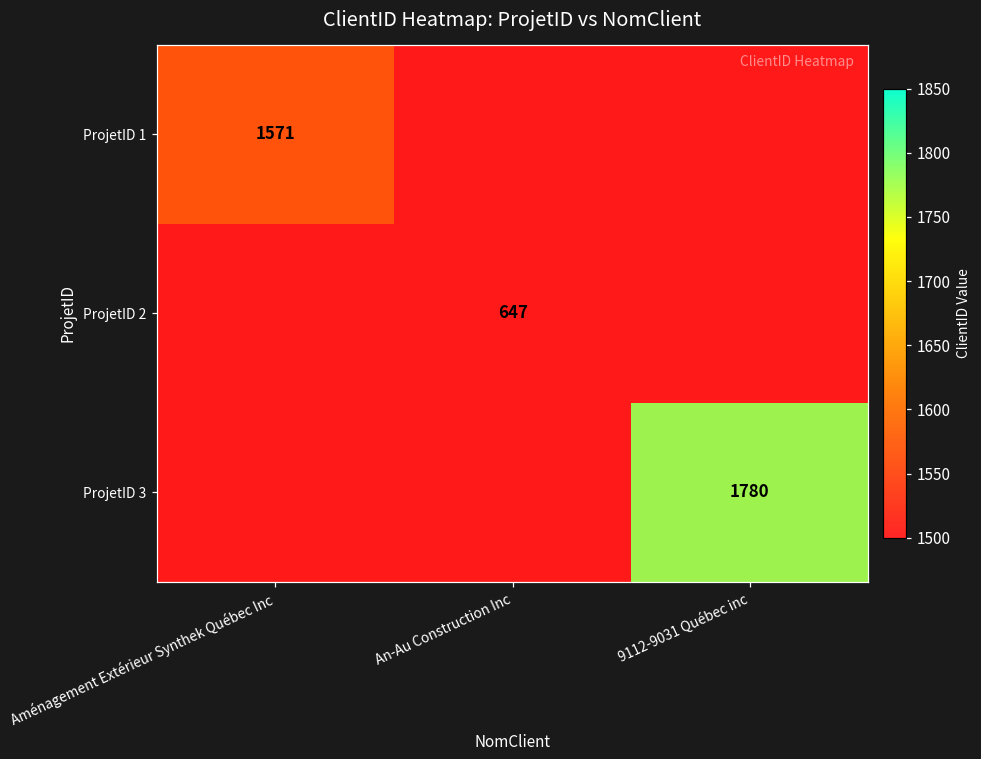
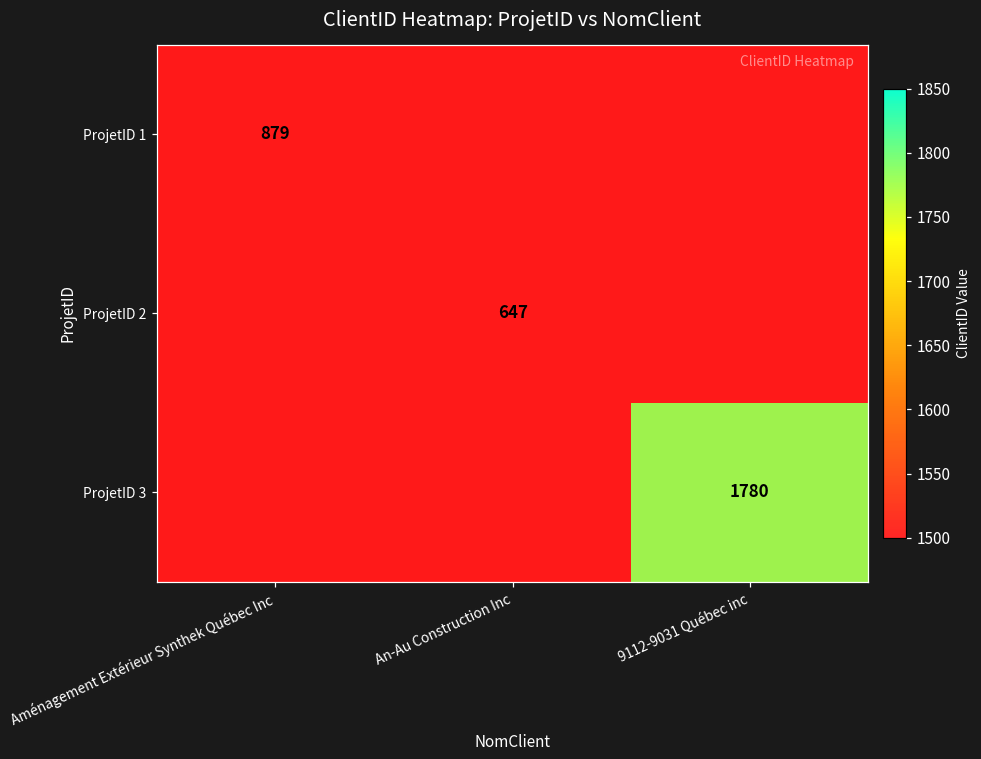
ProjetID 1, Aménagement Extérieur Synthek Québec Inc: 1571 -> 879
